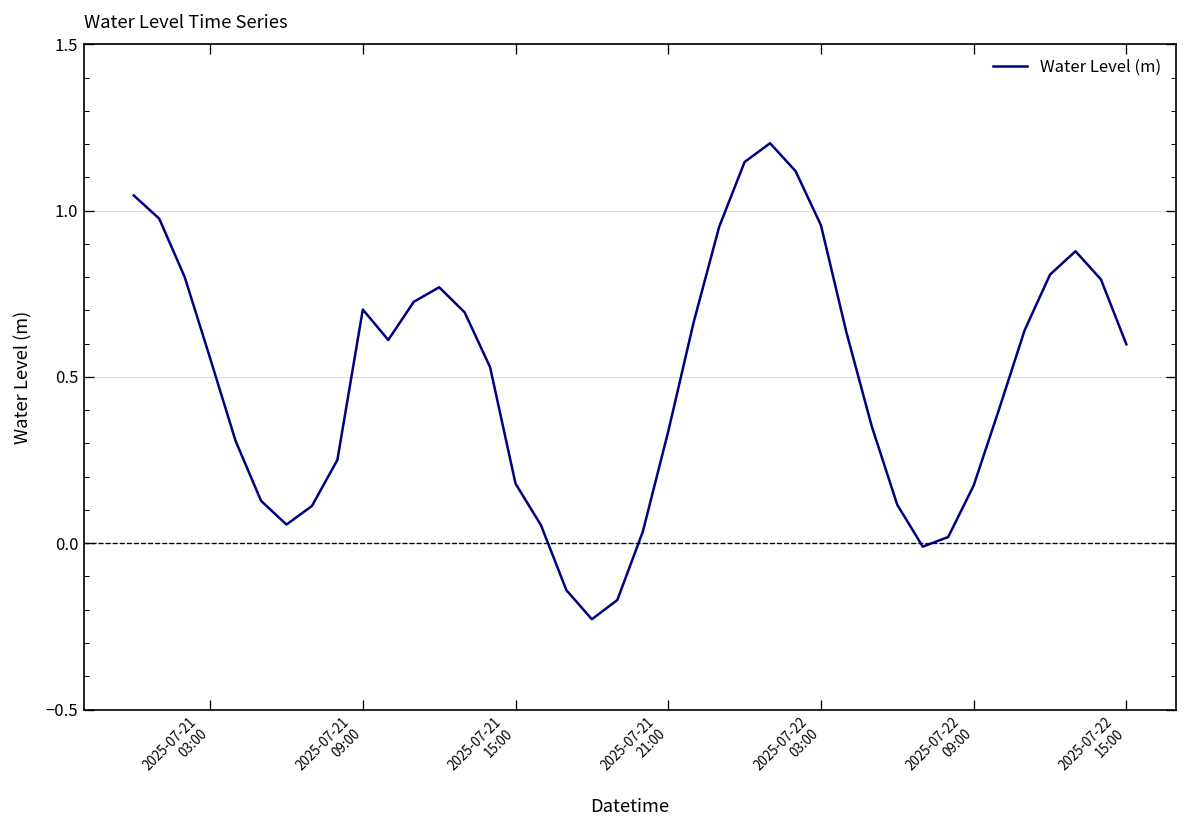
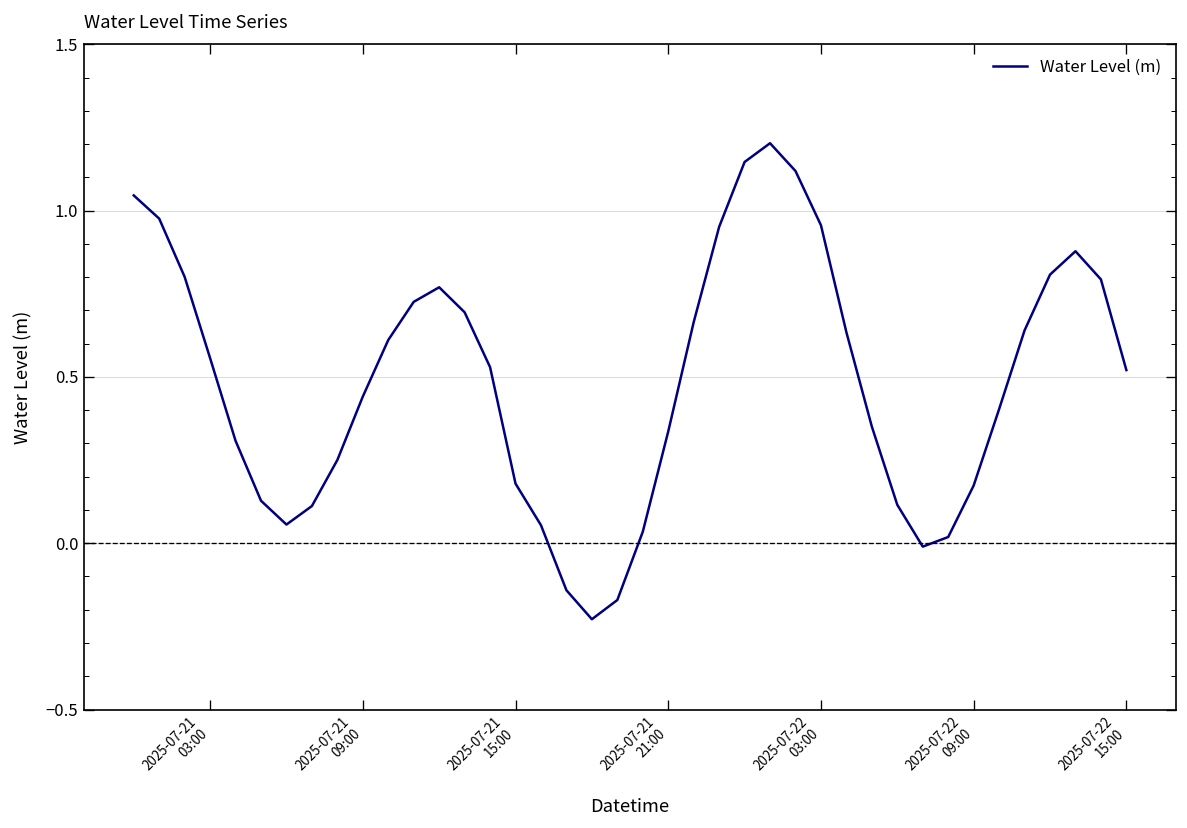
2025-07-21 09:00: 0.70 -> 0.44
2025-07-22 15:00: 0.60 -> 0.52
